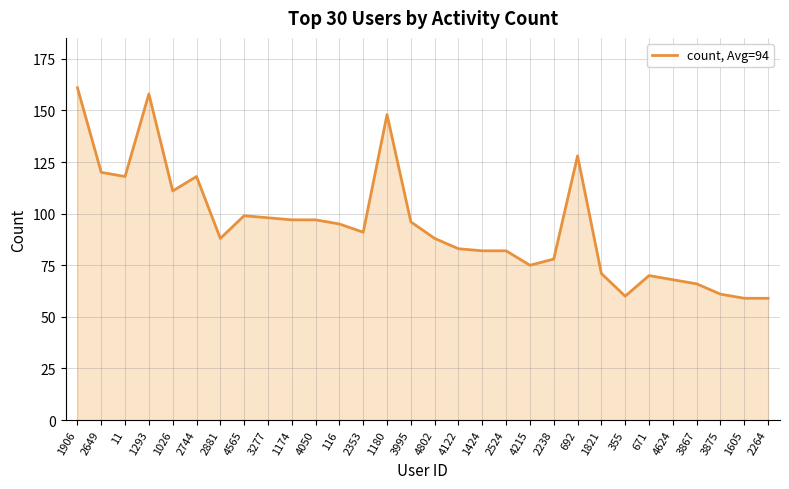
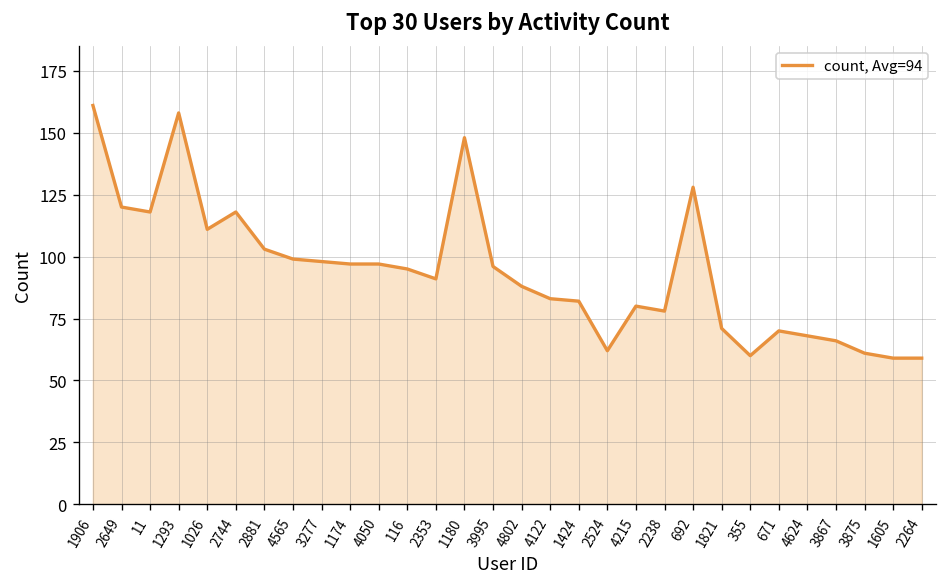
2881: 88 -> 103
2524: 82 -> 62
4215: 75 -> 80
